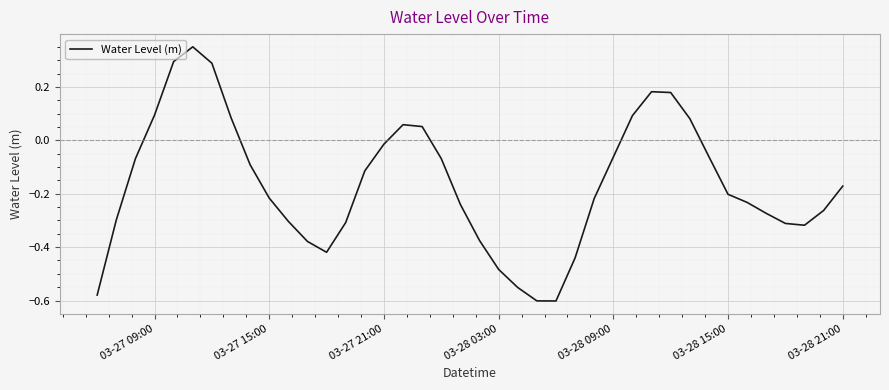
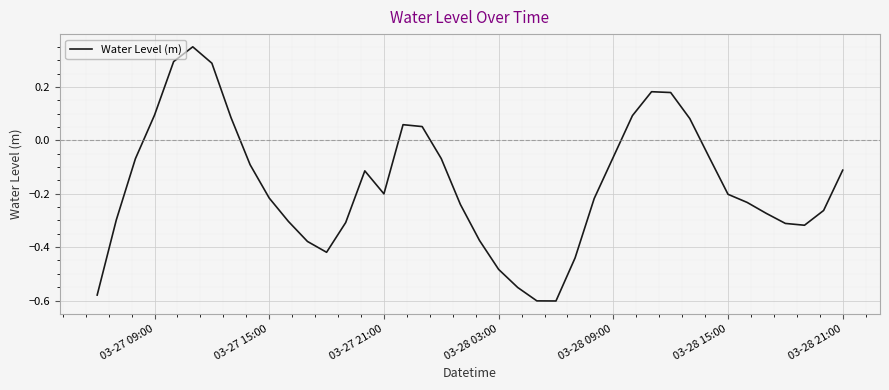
03-27 21:00: -0.01 -> -0.20
03-28 21:00: -0.17 -> -0.11
